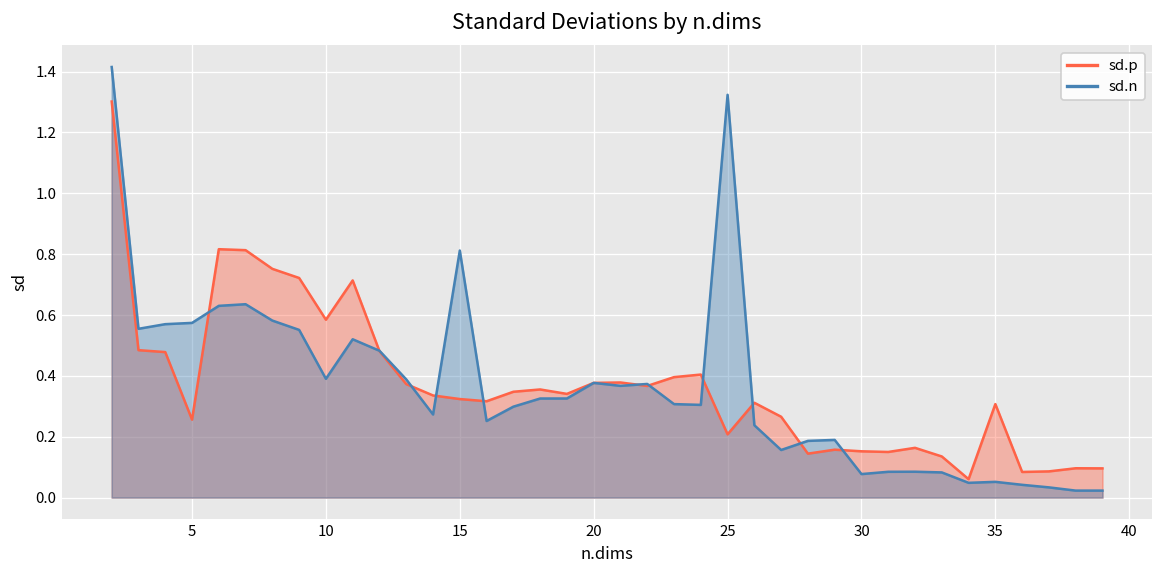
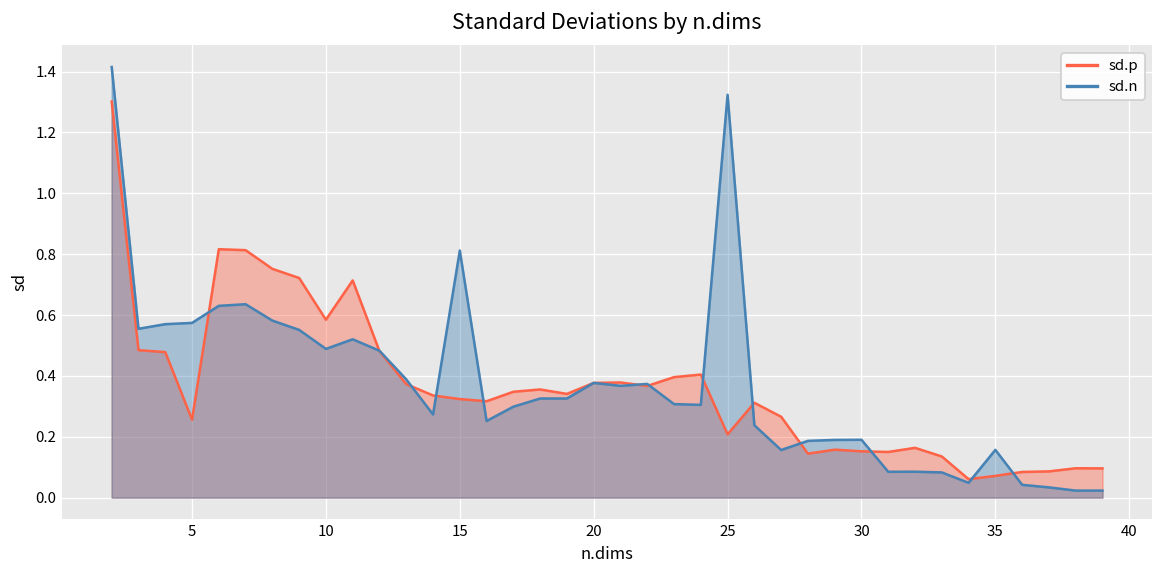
sd.n, 10: 0.39 -> 0.49
sd.n, 30: 0.08 -> 0.19
sd.p, 35: 0.31 -> 0.07
sd.n, 35: 0.05 -> 0.16
